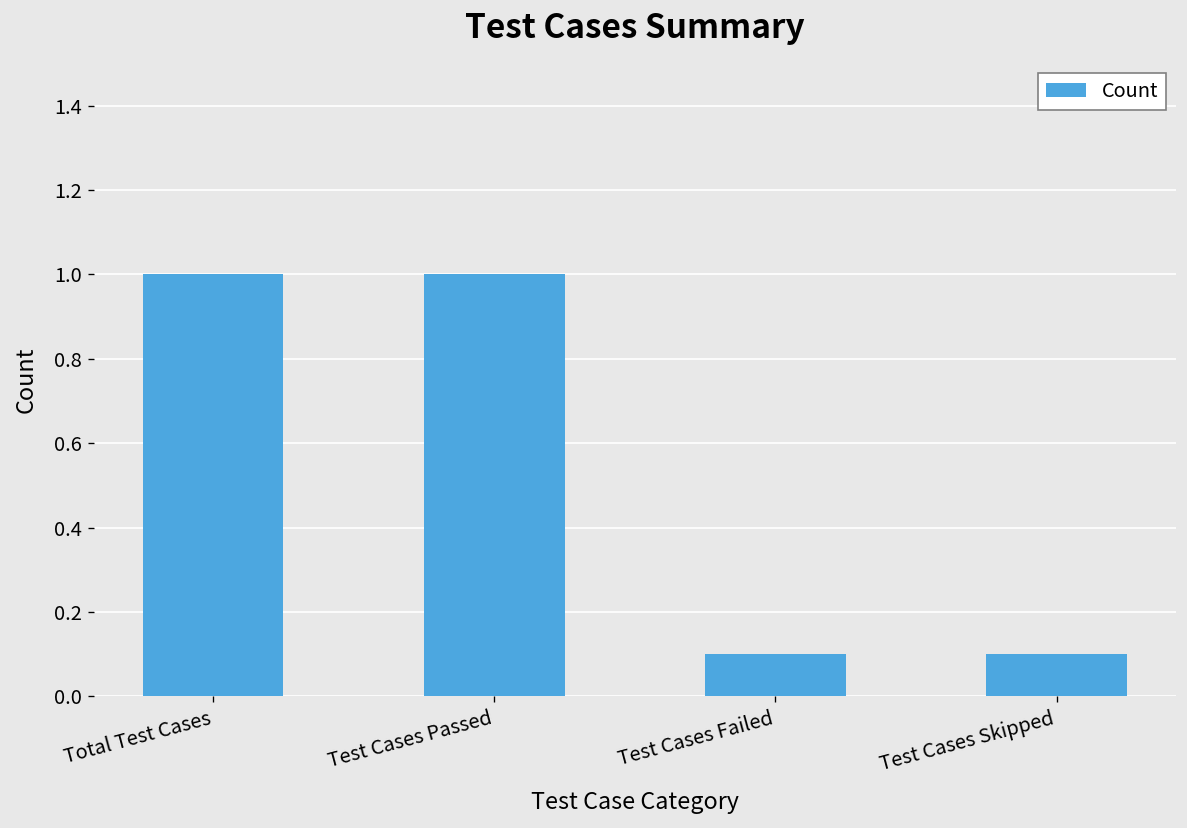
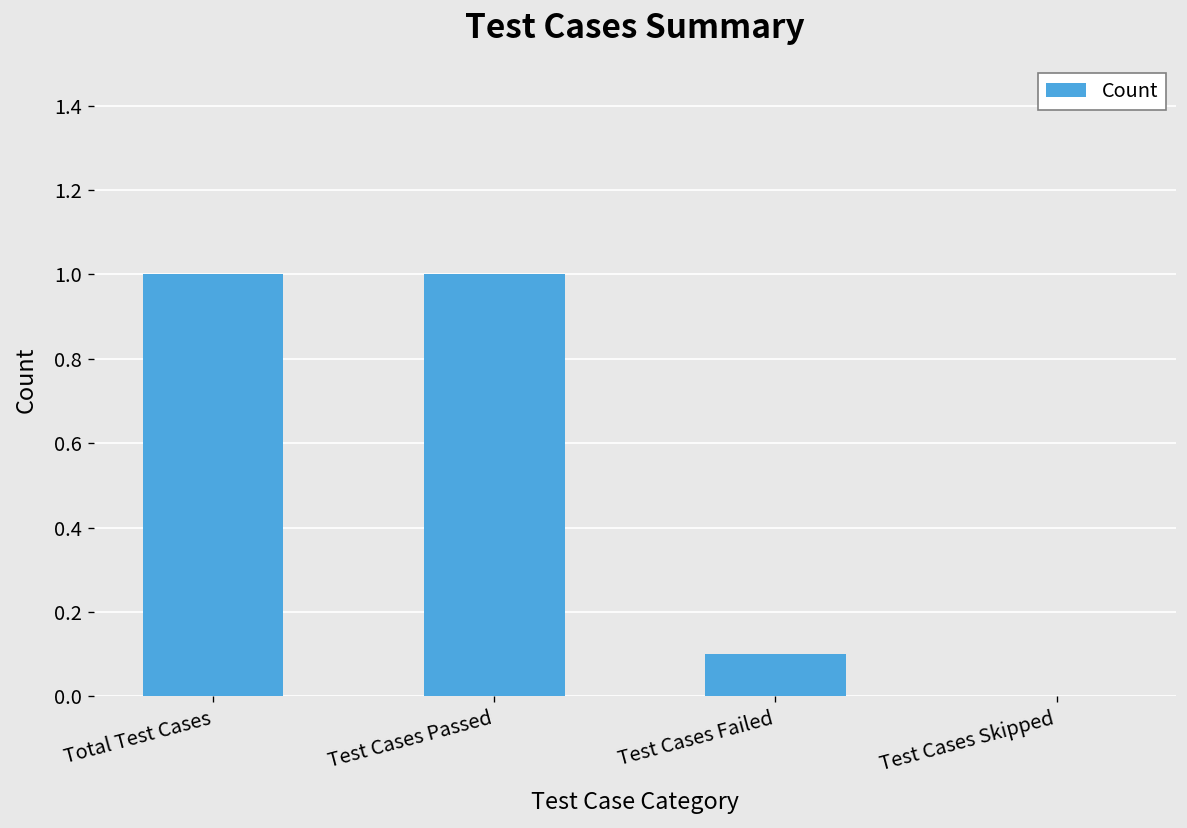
Test Cases Skipped: 0.1 -> 0.0
